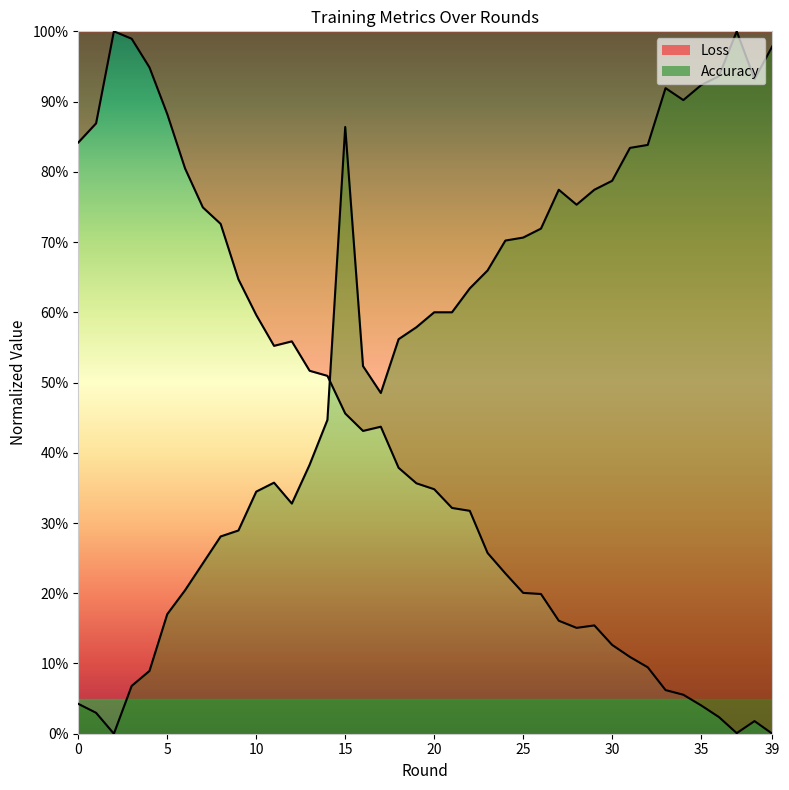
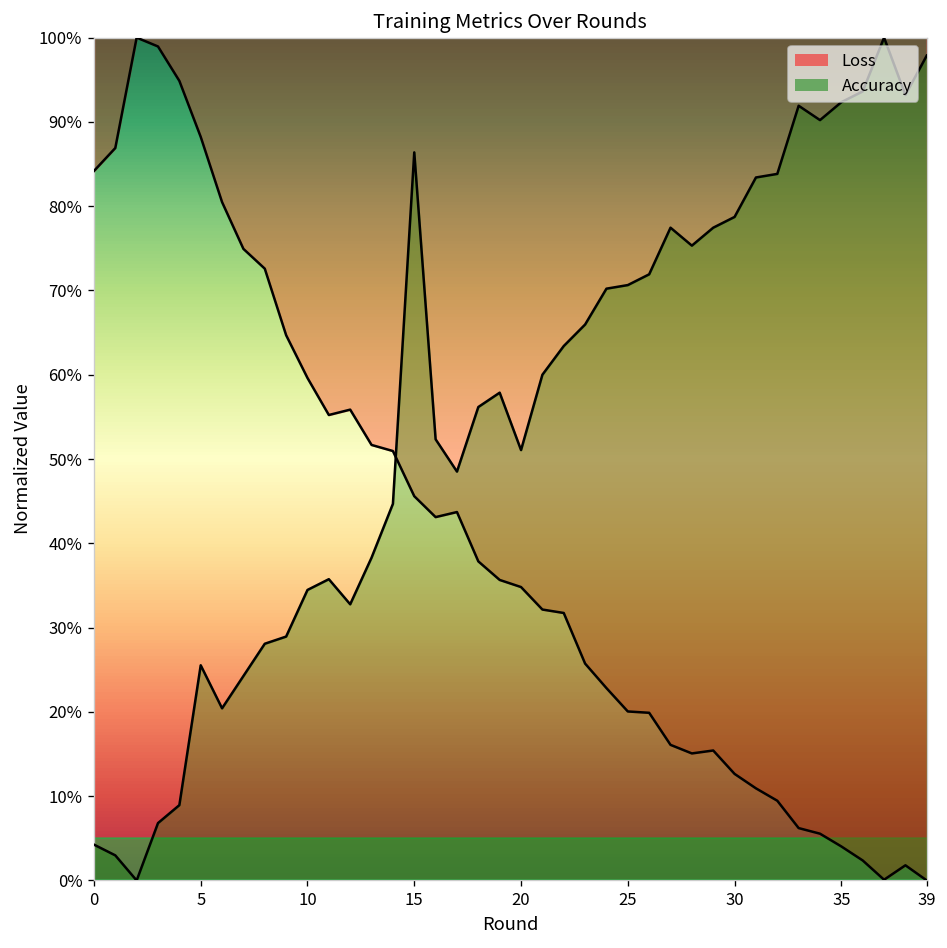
Accuracy, 5: 17% -> 26%
Accuracy, 20: 60% -> 51%
